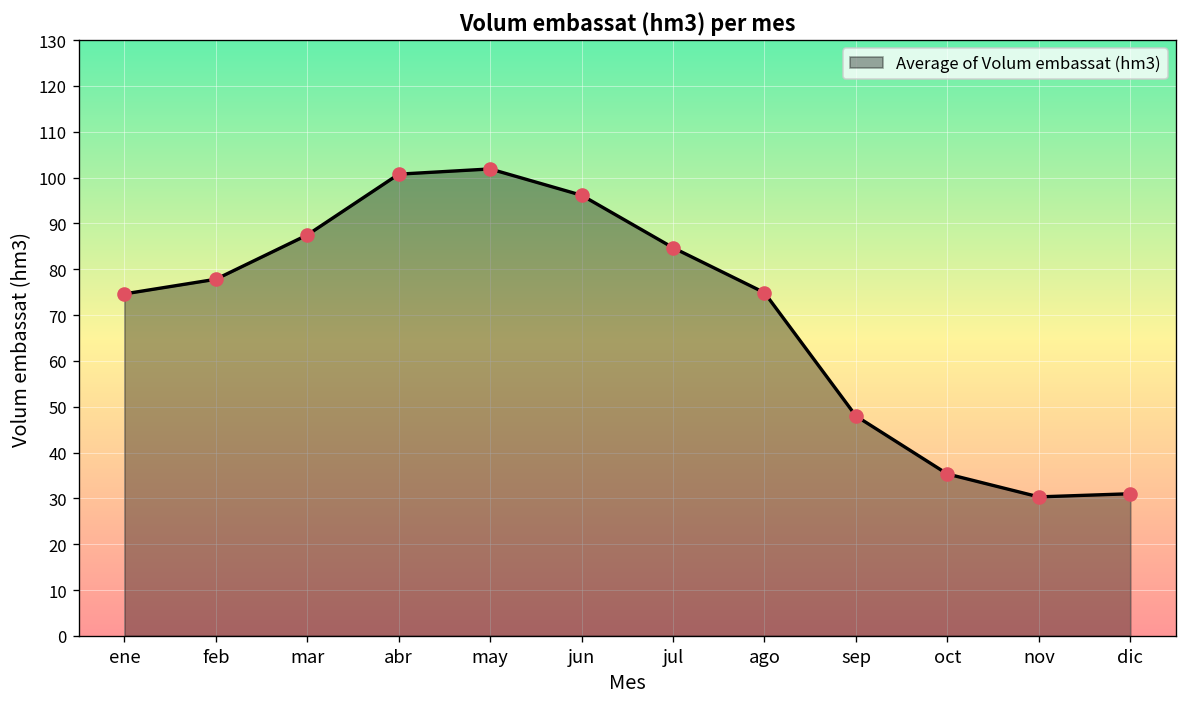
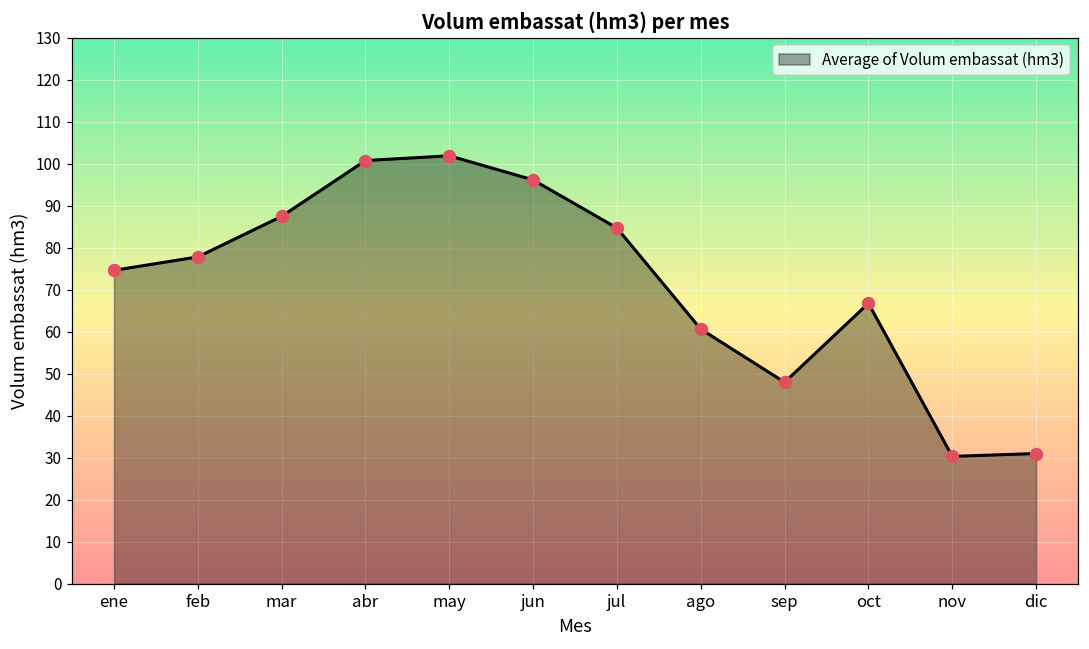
ago: 75 -> 61
oct: 35 -> 67
